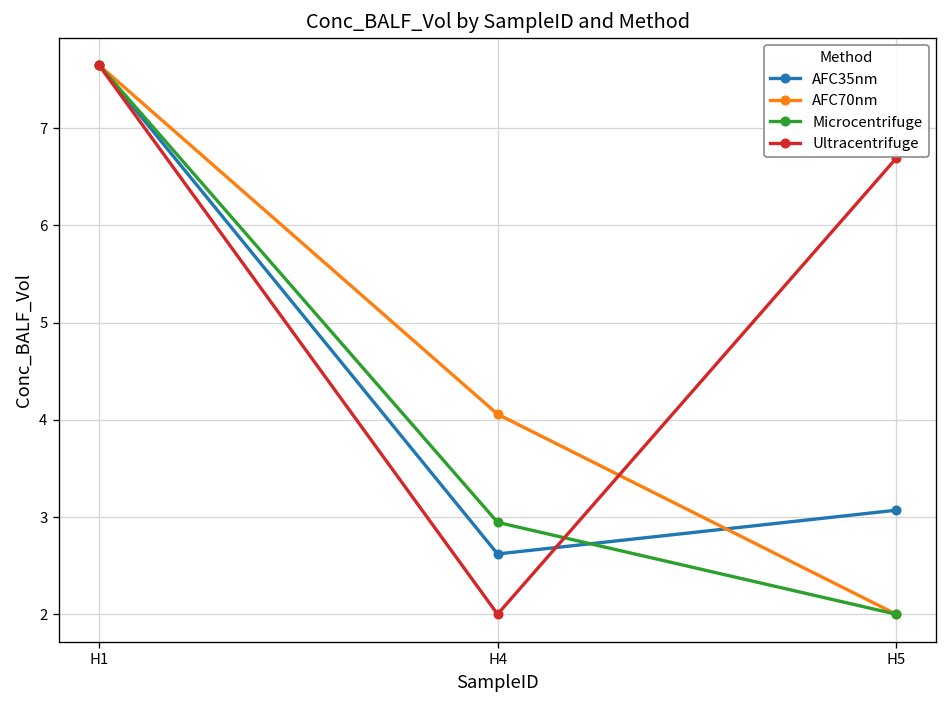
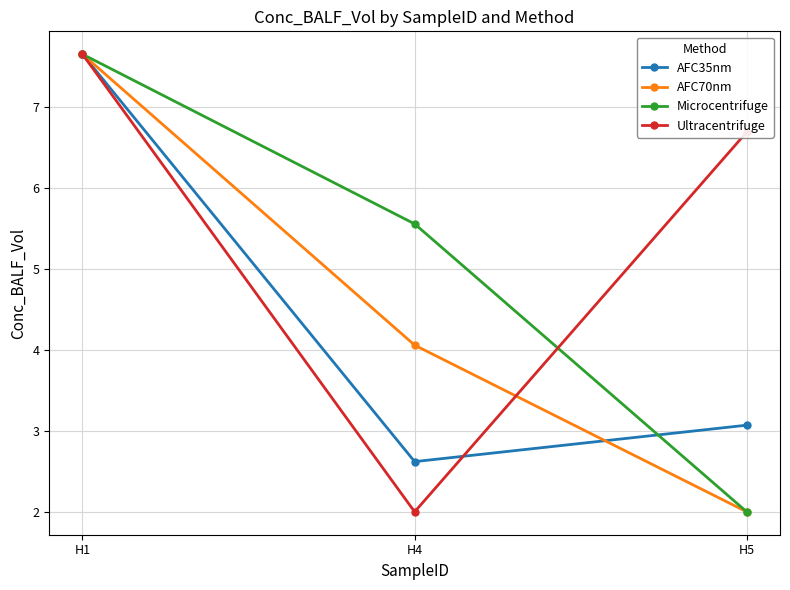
Microcentrifuge, H4: 2.9 -> 5.6
